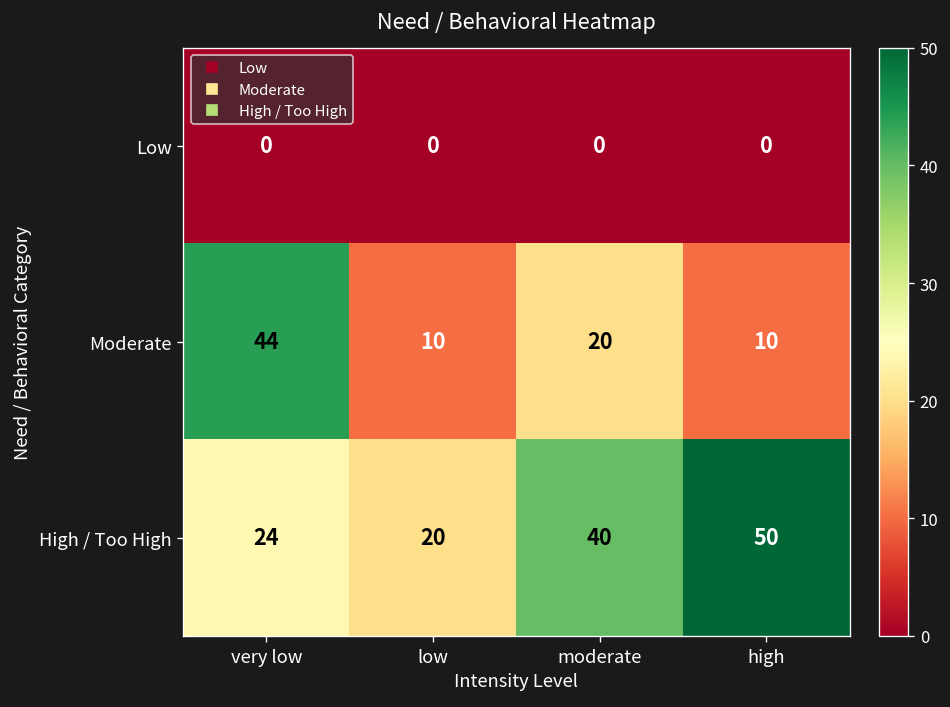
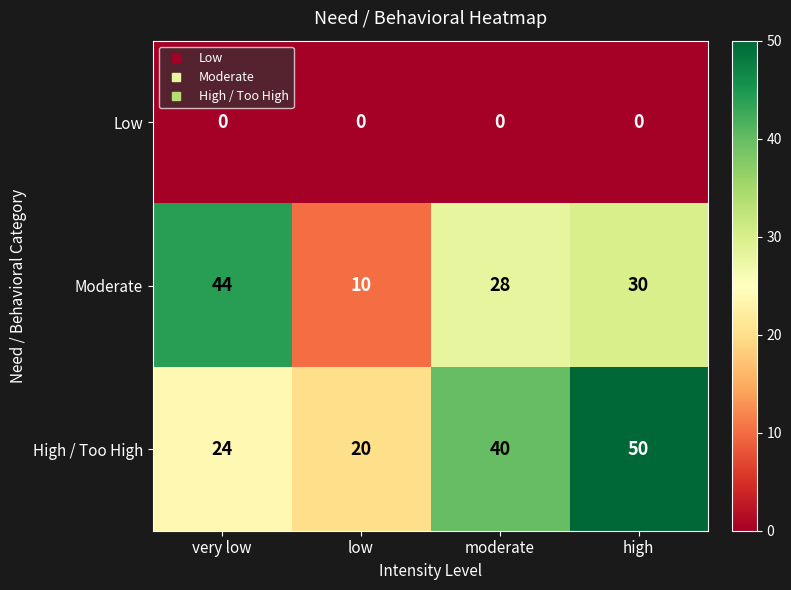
Moderate, moderate: 20 -> 28
Moderate, high: 10 -> 30
